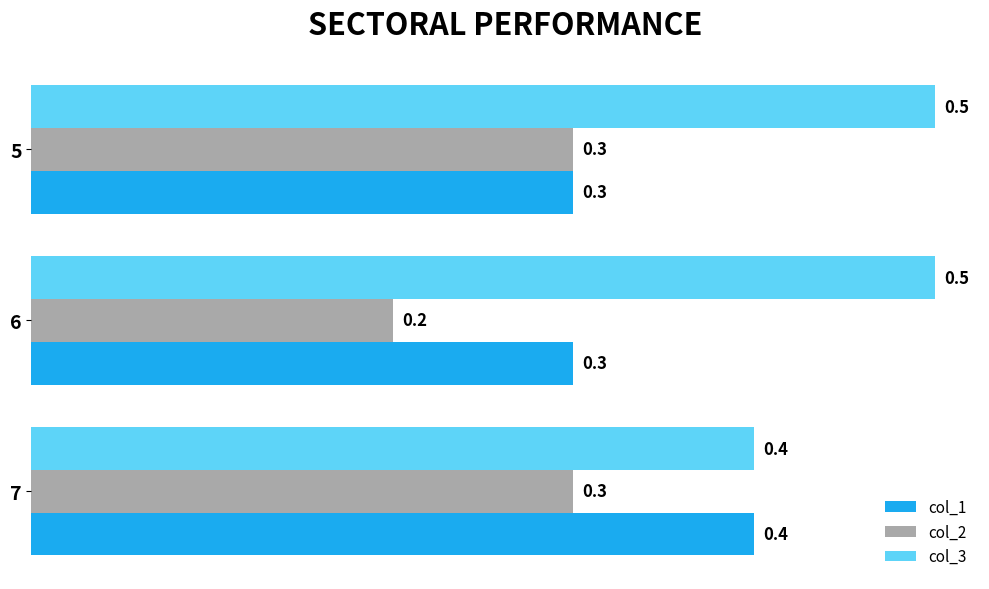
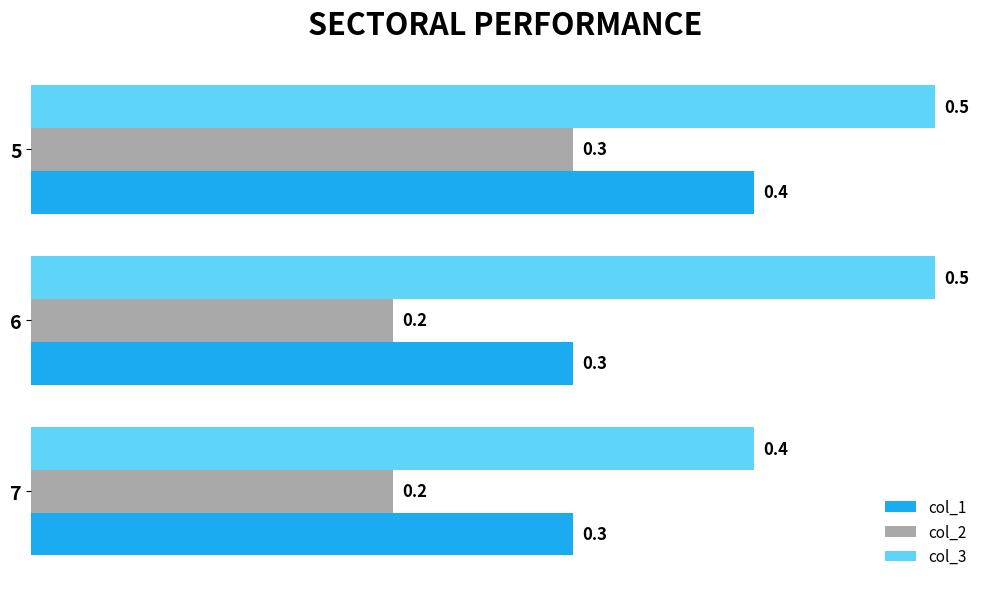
col_1, 5: 0.3 -> 0.4
col_2, 7: 0.3 -> 0.2
col_1, 7: 0.4 -> 0.3
